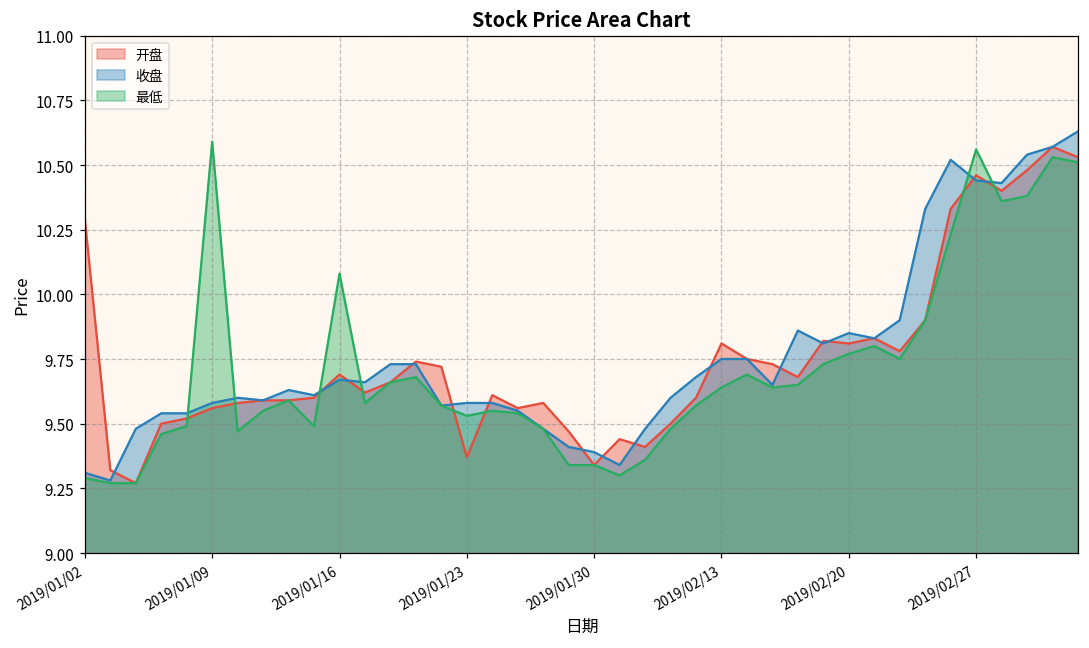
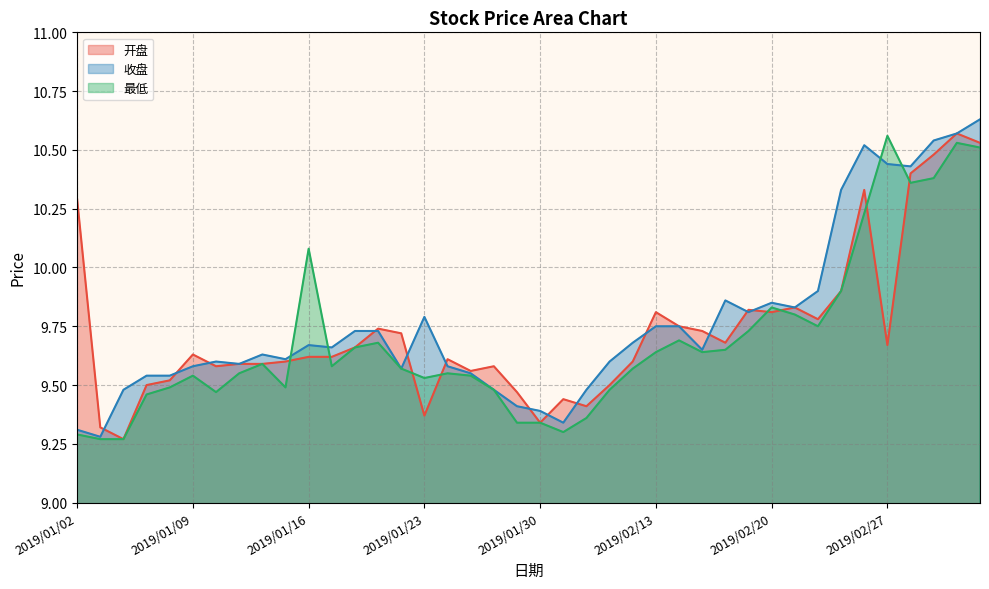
开盘, 2019/01/09: 9.56 -> 9.63
最低, 2019/01/09: 10.59 -> 9.54
开盘, 2019/01/16: 9.69 -> 9.62
收盘, 2019/01/23: 9.58 -> 9.79
最低, 2019/02/20: 9.77 -> 9.83
开盘, 2019/02/27: 10.46 -> 9.67
